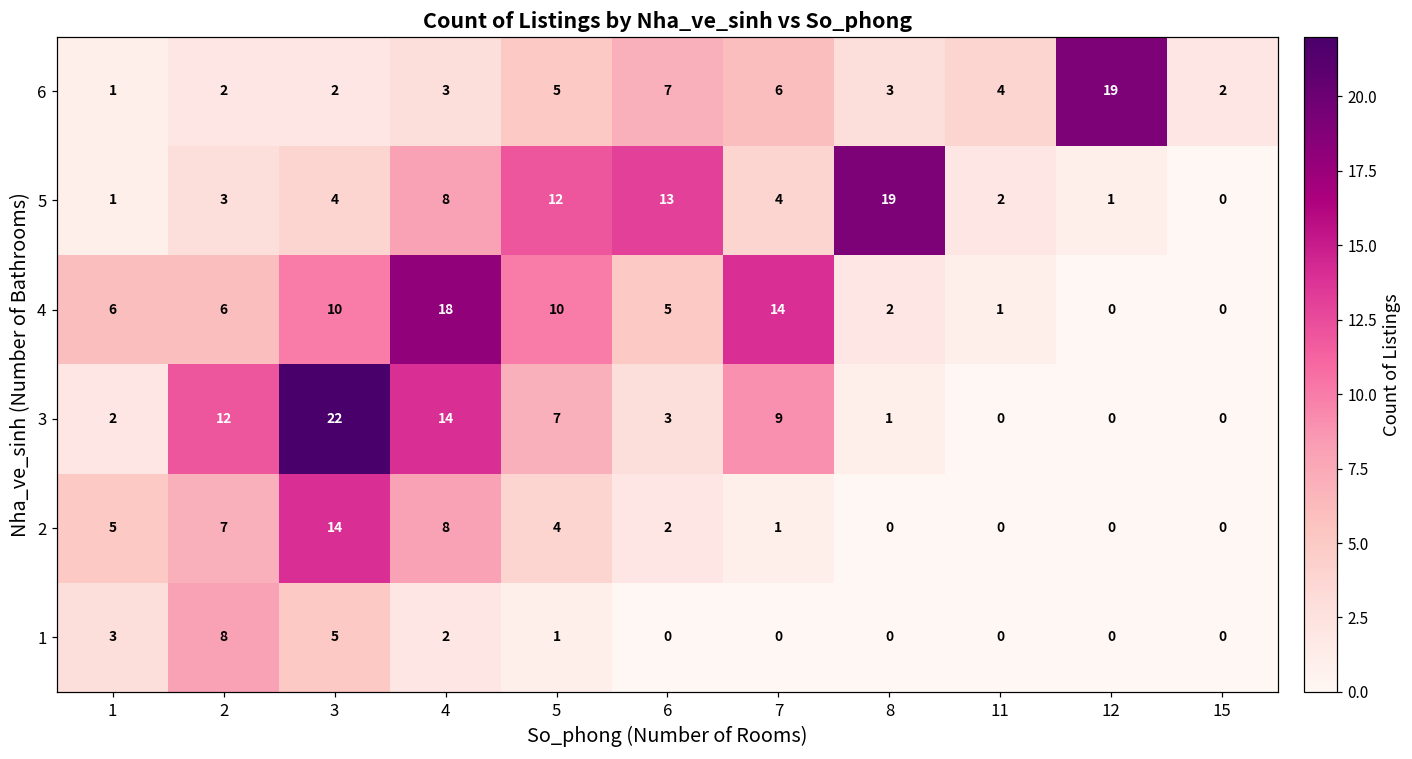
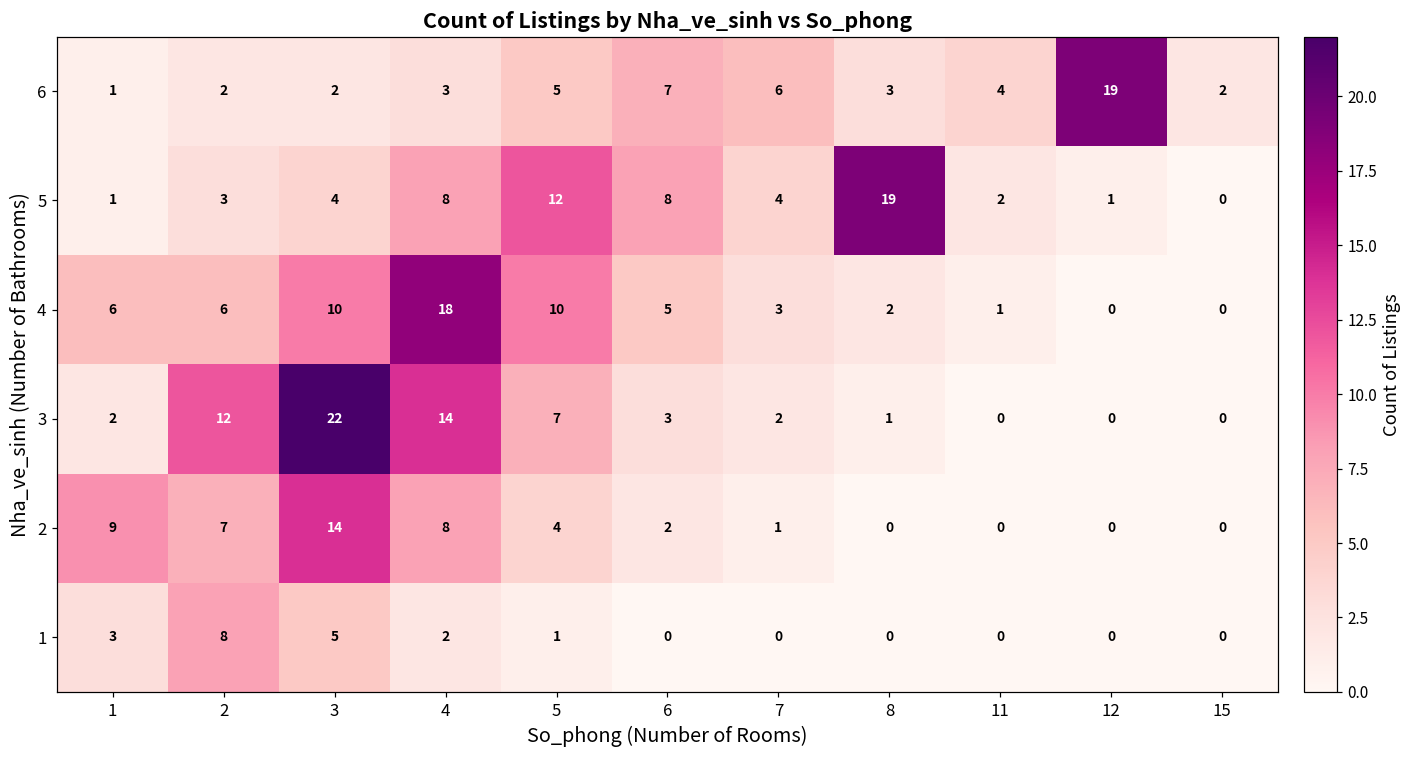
5, 6: 13 -> 8
4, 7: 14 -> 3
3, 7: 9 -> 2
2, 1: 5 -> 9
